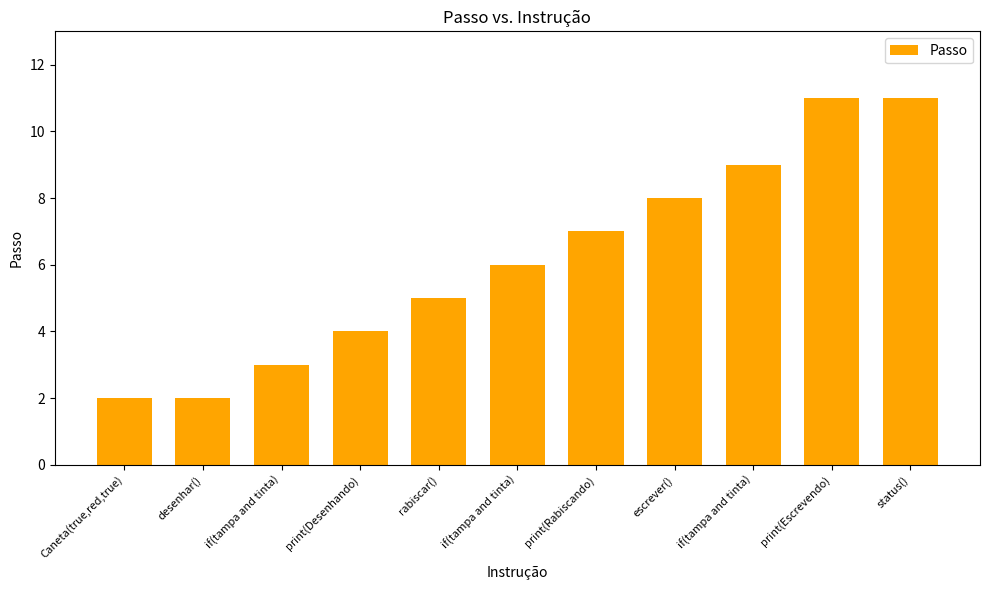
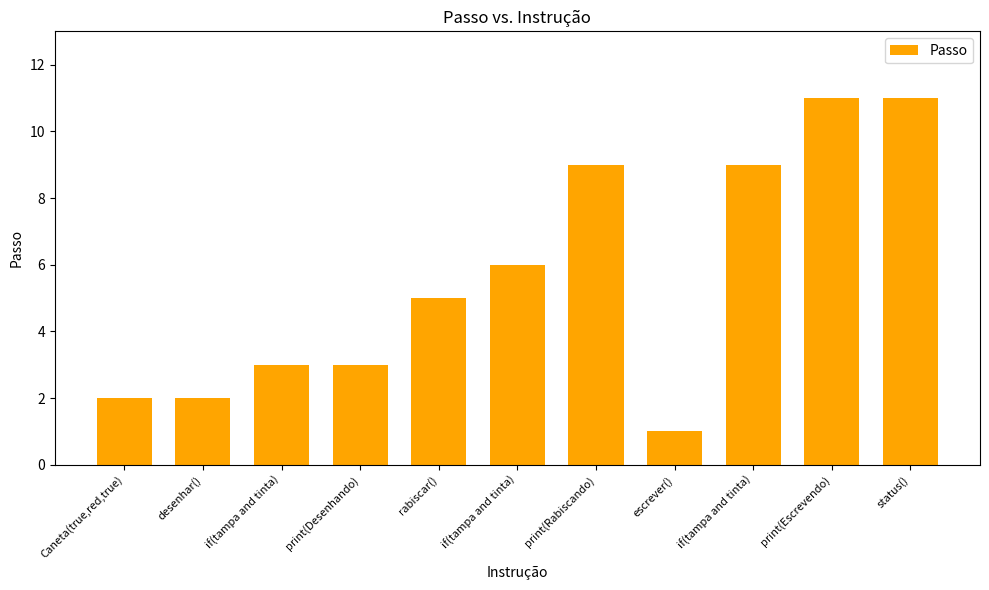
print(Desenhando): 4 -> 3
print(Rabiscando): 7 -> 9
escrever(): 8 -> 1
